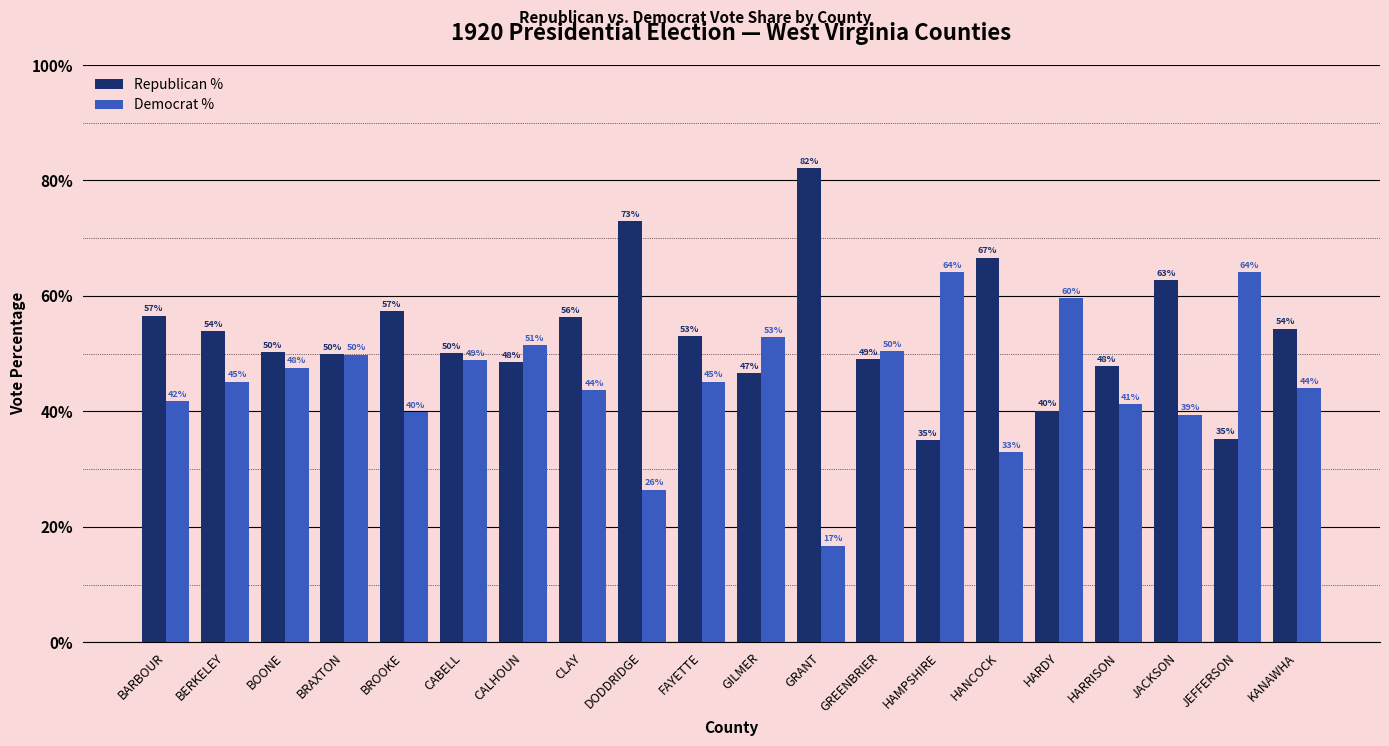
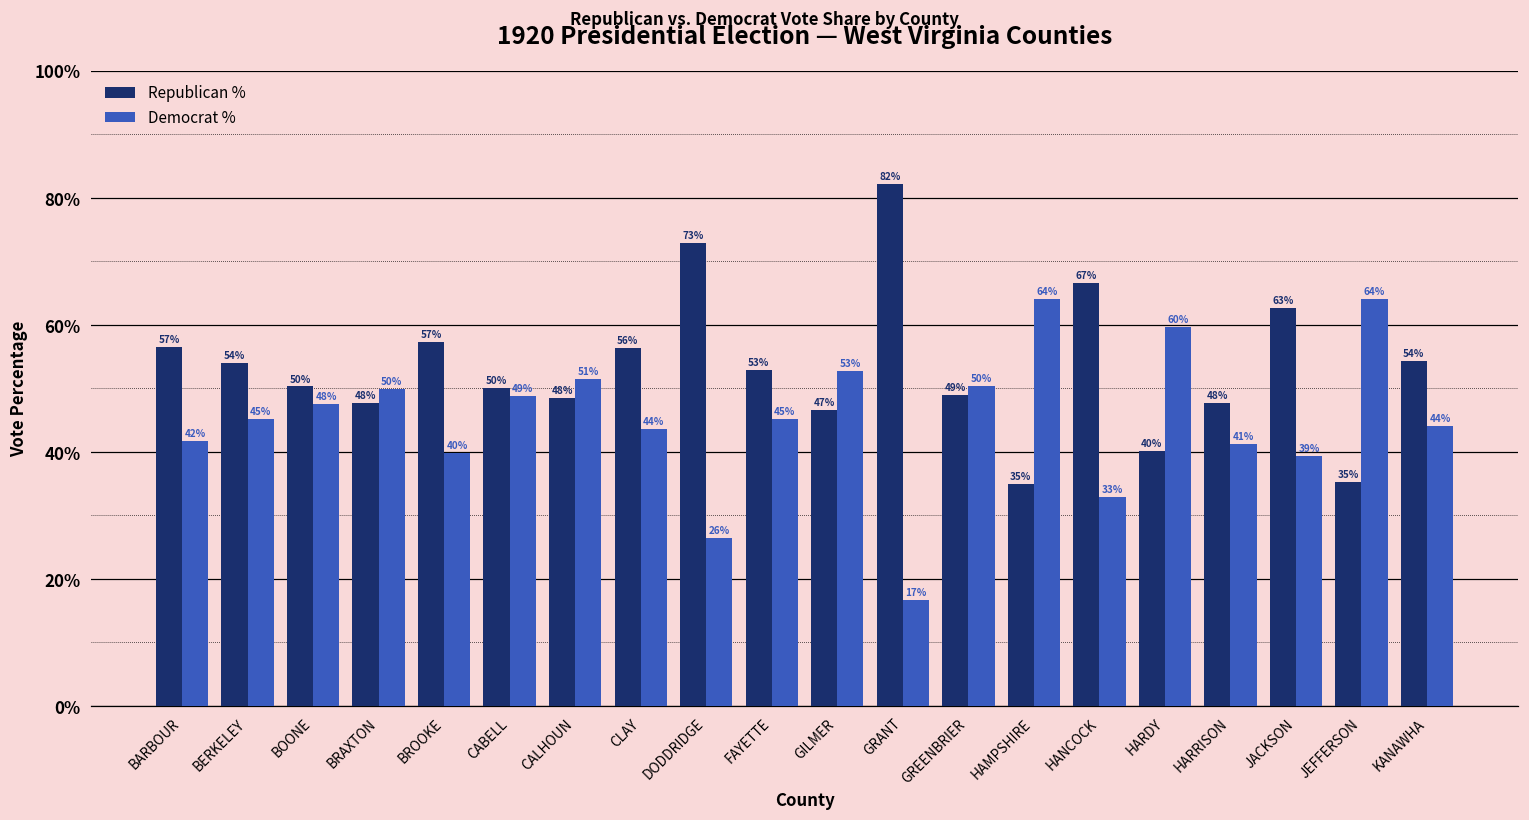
Republican %, BRAXTON: 50% -> 48%
